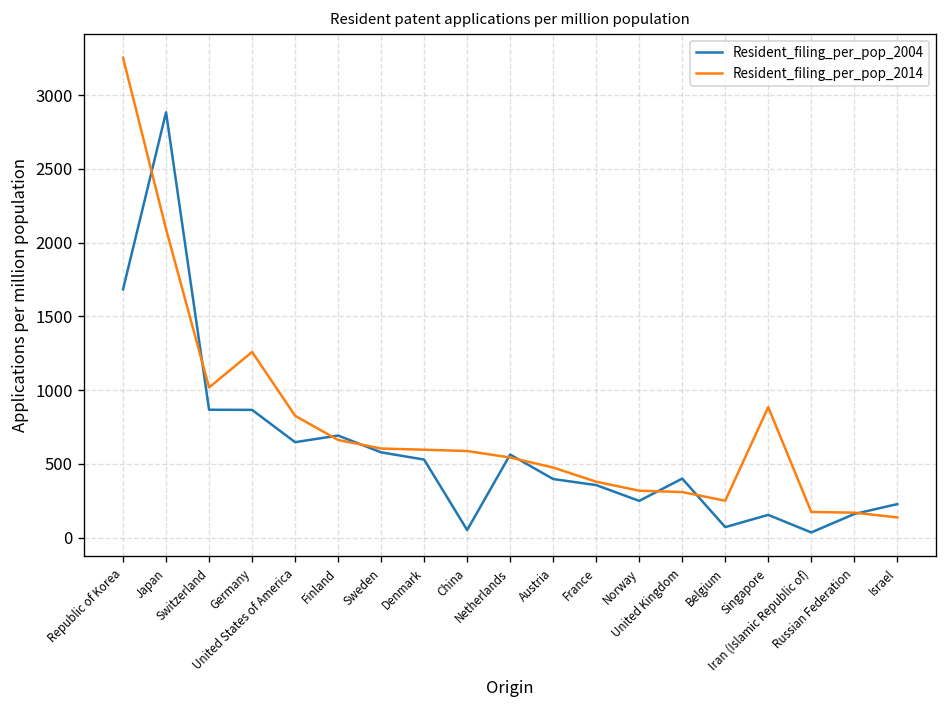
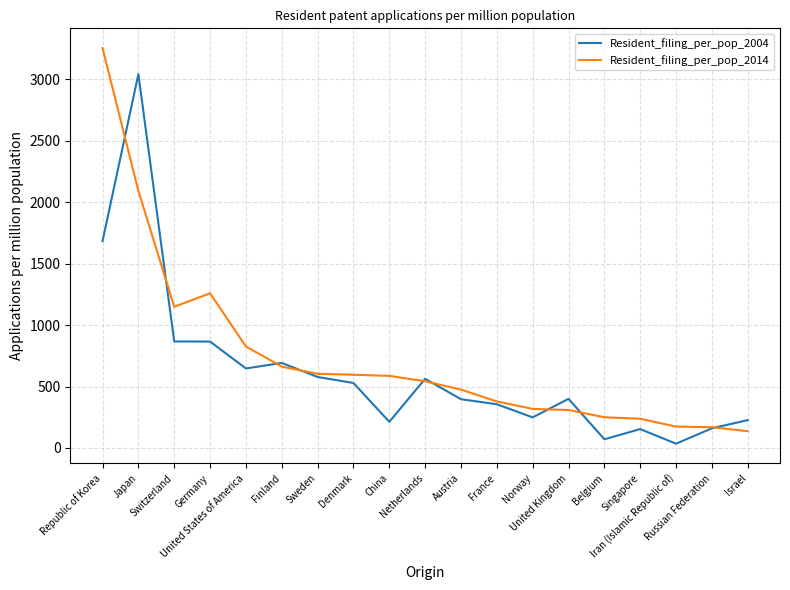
Resident_filing_per_pop_2004, Japan: 2880 -> 3040
Resident_filing_per_pop_2014, Switzerland: 1020 -> 1150
Resident_filing_per_pop_2004, China: 50 -> 210
Resident_filing_per_pop_2014, Singapore: 890 -> 240
